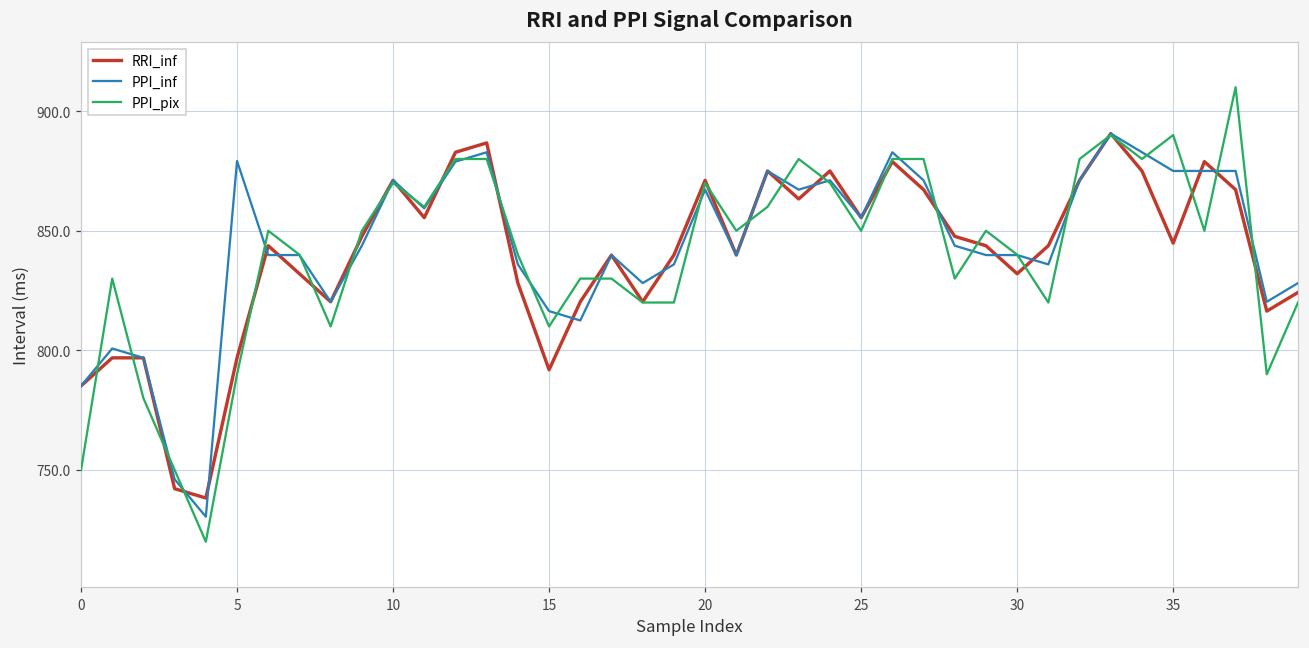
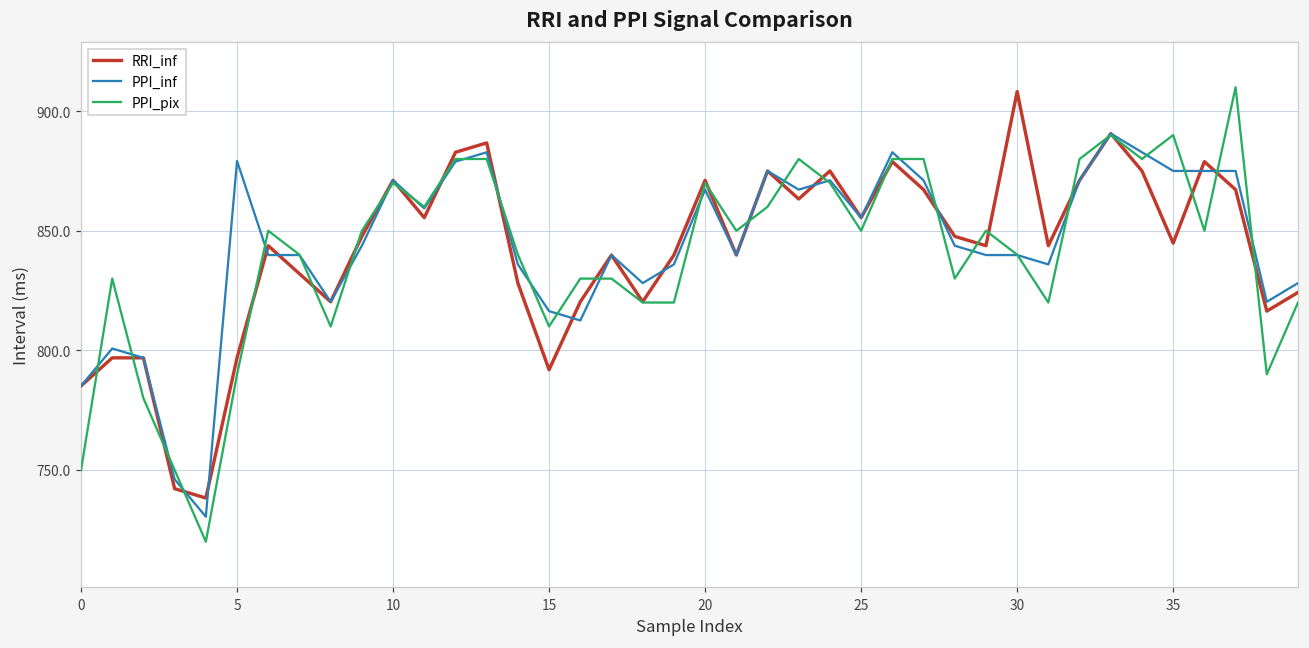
RRI_inf, 30: 832 -> 908
